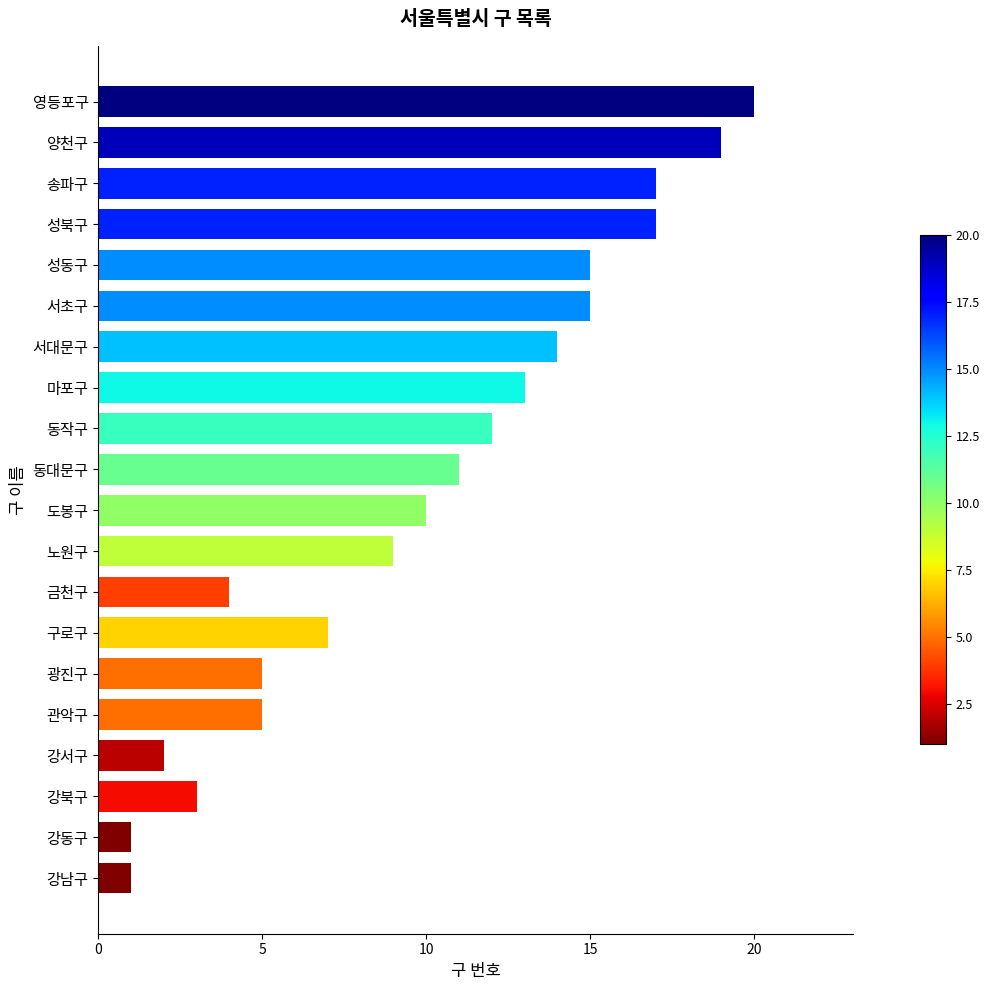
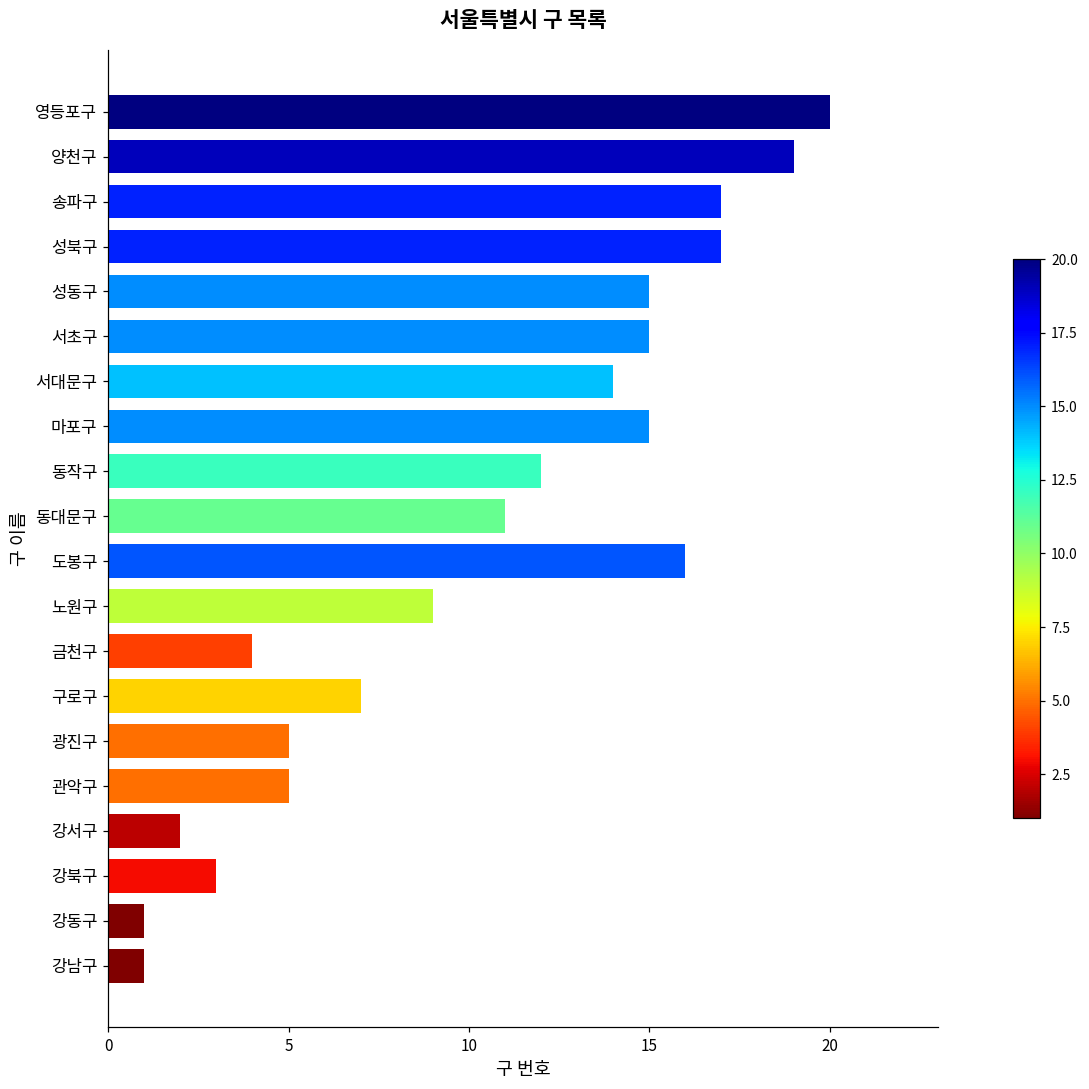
마포구: 13 -> 15
도봉구: 10 -> 16
